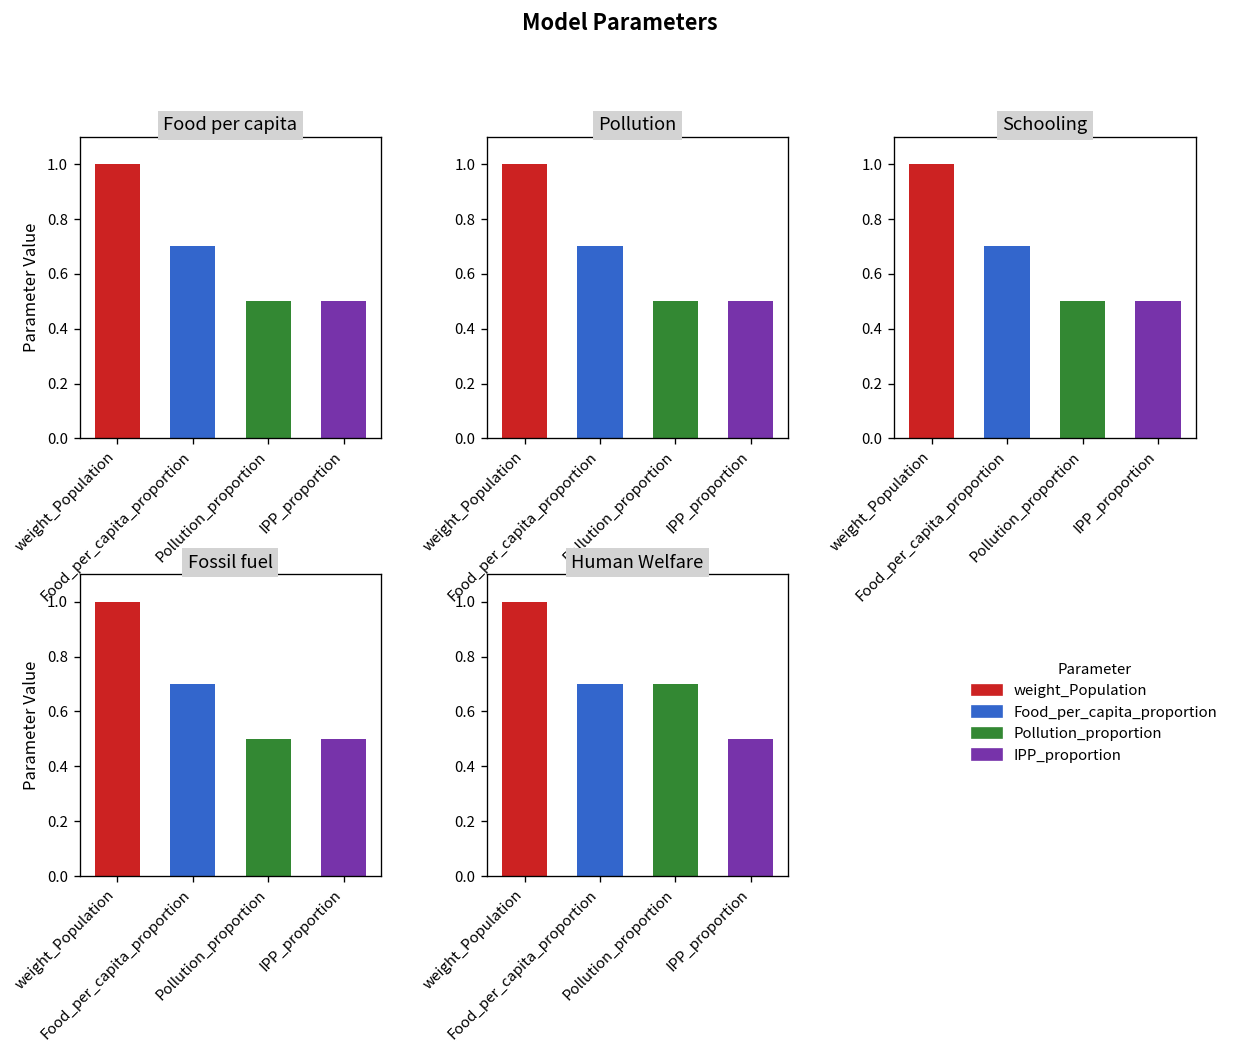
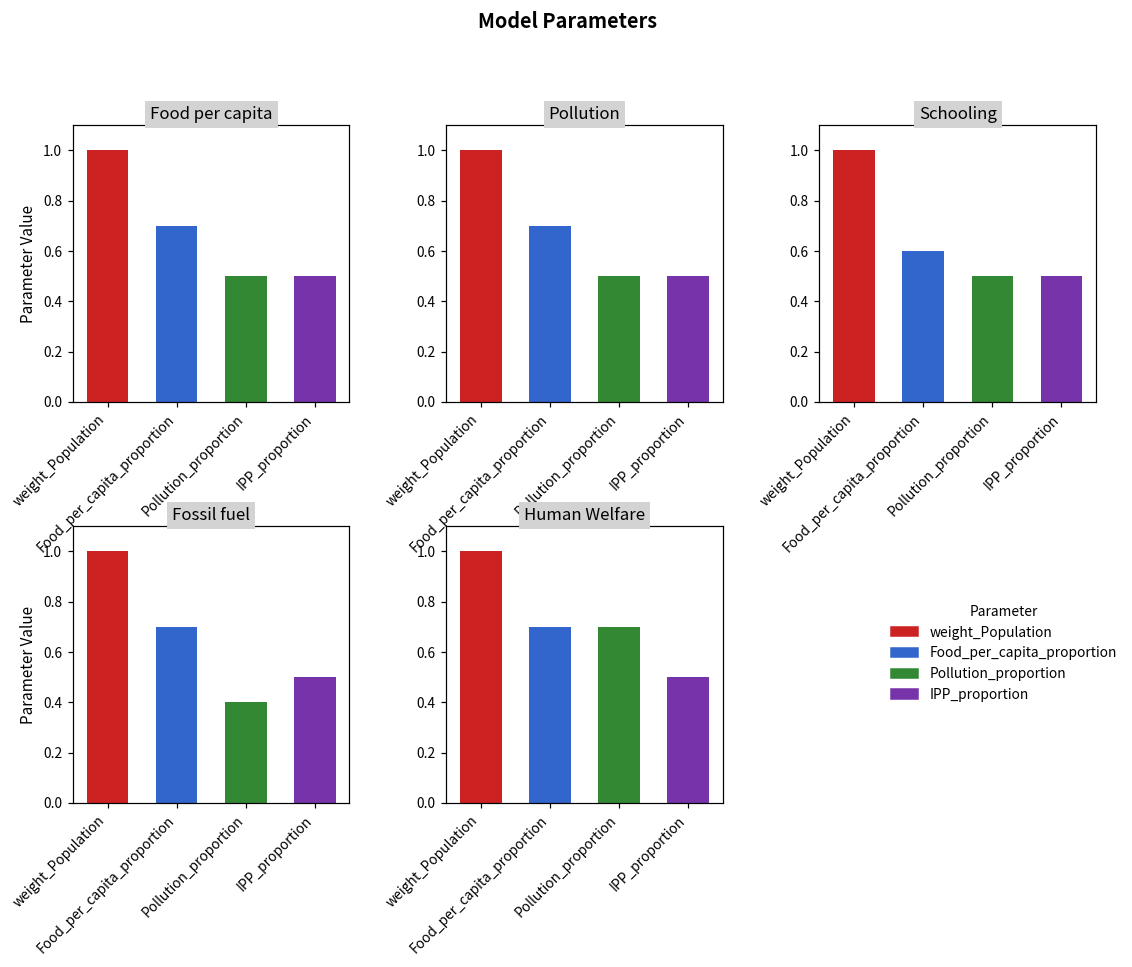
Schooling, Food_per_capita_proportion: 0.7 -> 0.6
Fossil fuel, Pollution_proportion: 0.5 -> 0.4
